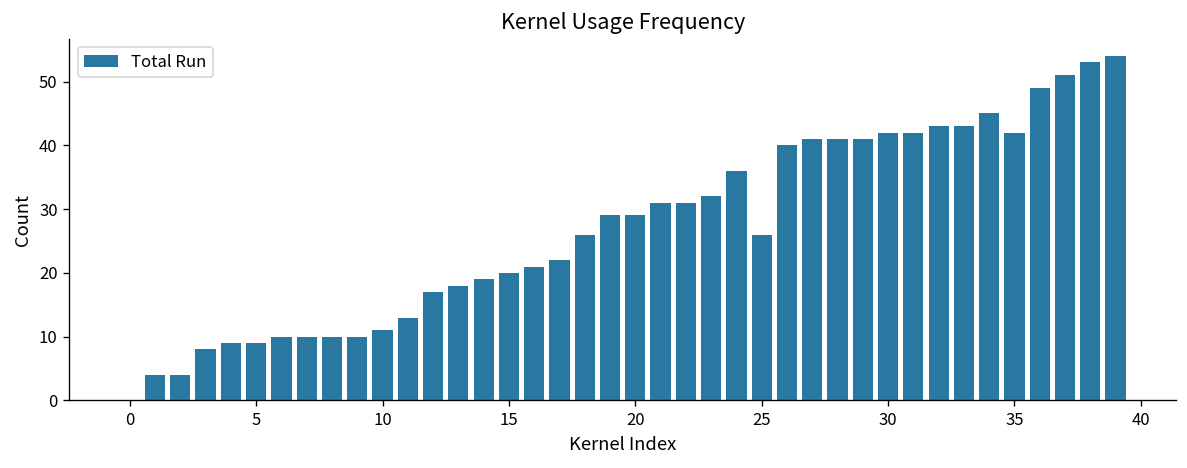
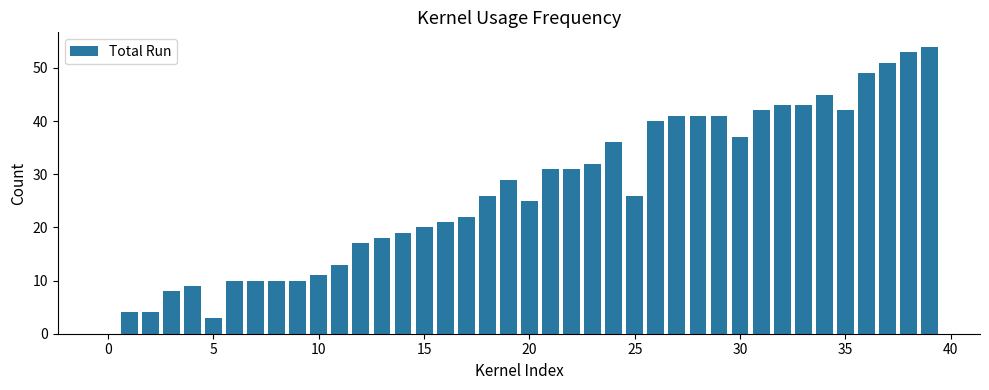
5: 9 -> 3
20: 29 -> 25
30: 42 -> 37
